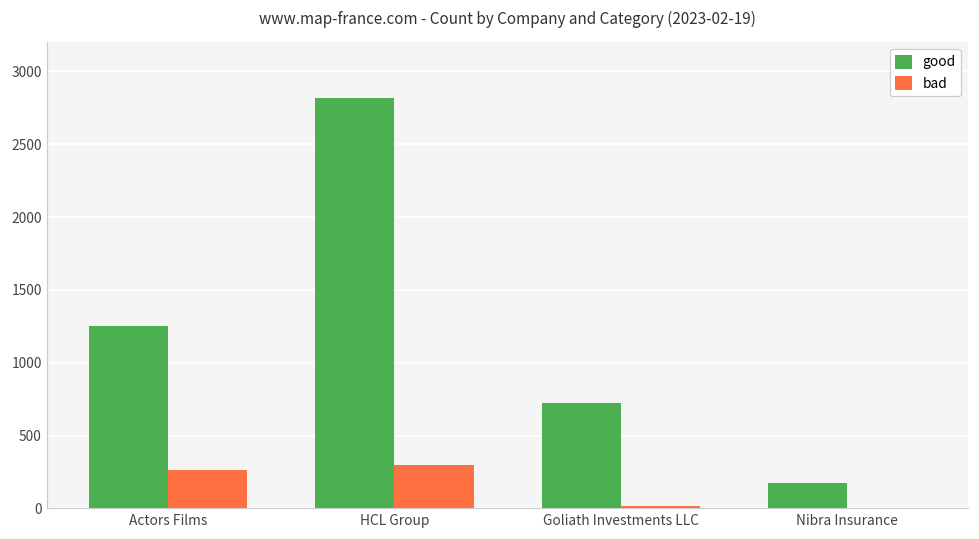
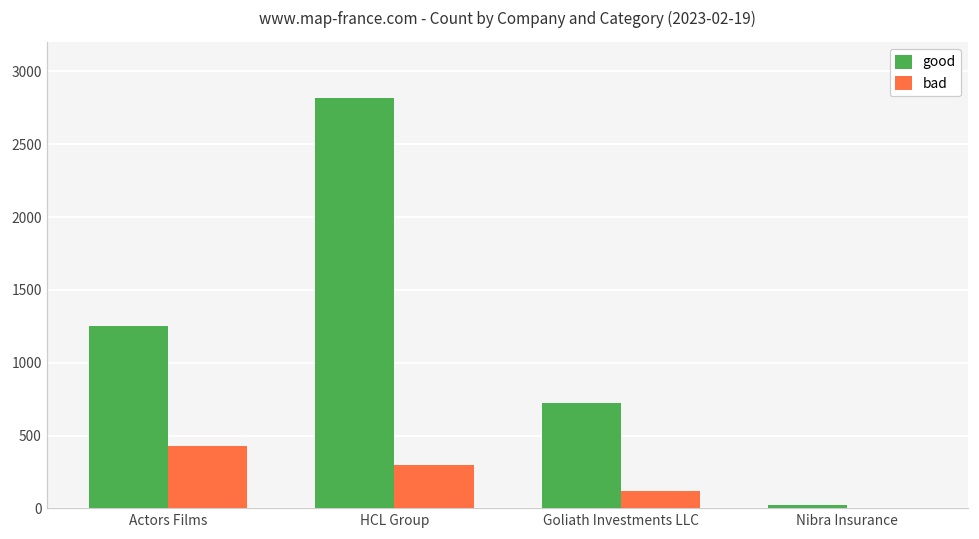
bad, Actors Films: 260 -> 430
bad, Goliath Investments LLC: 10 -> 120
good, Nibra Insurance: 180 -> 20
